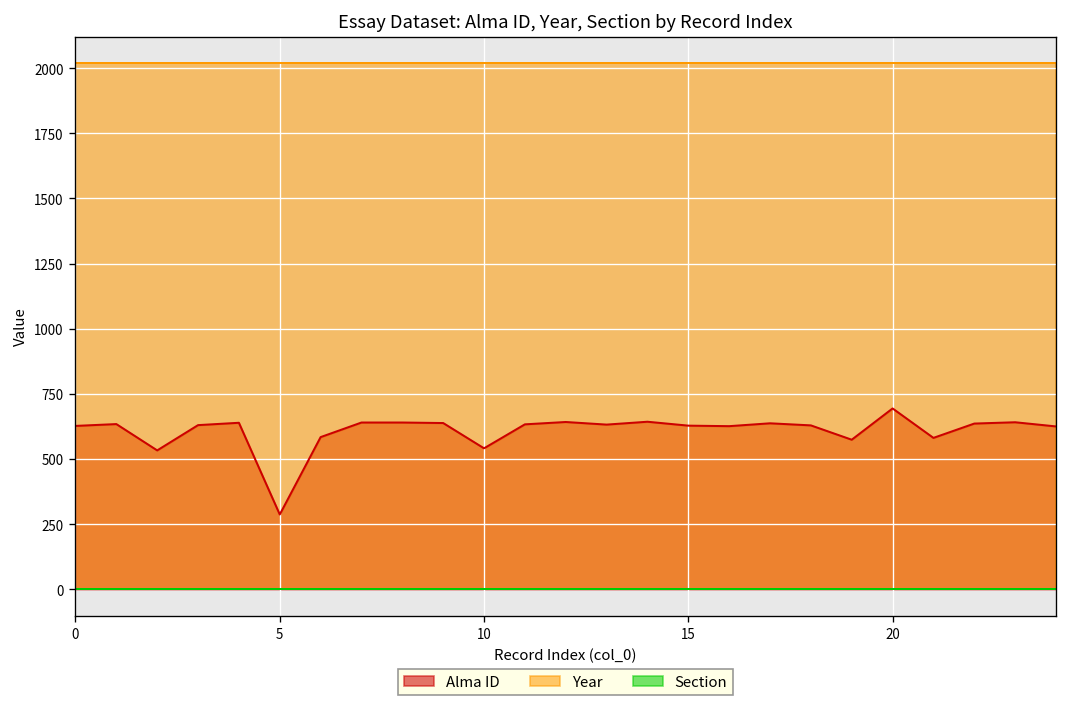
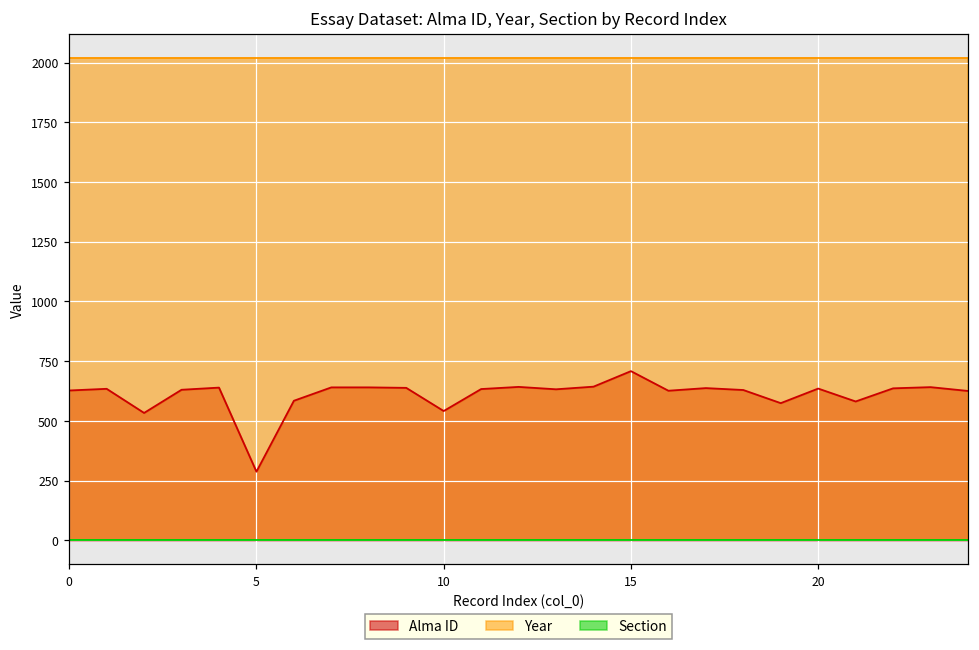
Alma ID, 15: 630 -> 710
Alma ID, 20: 690 -> 640
